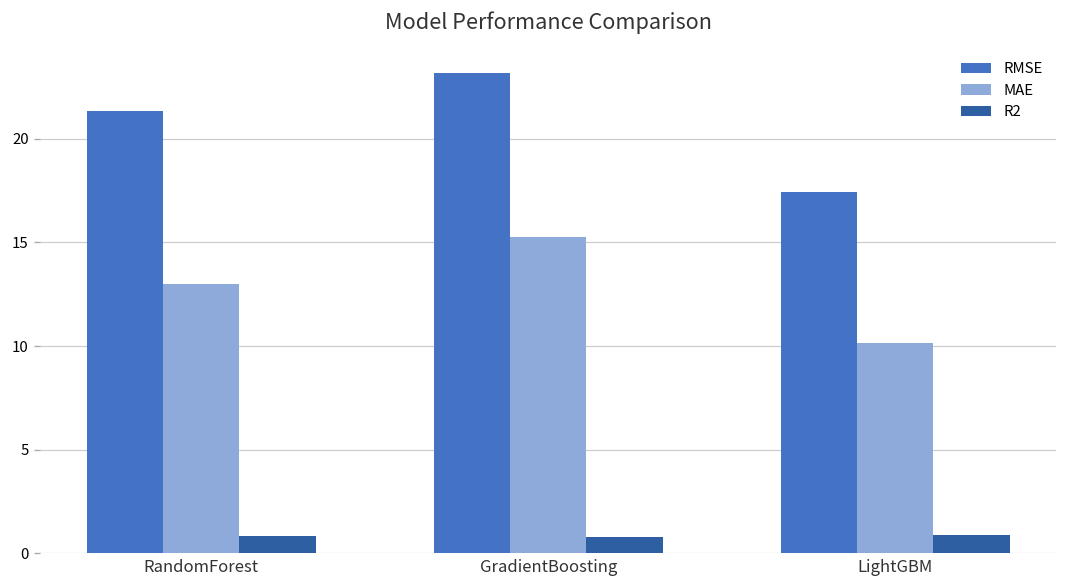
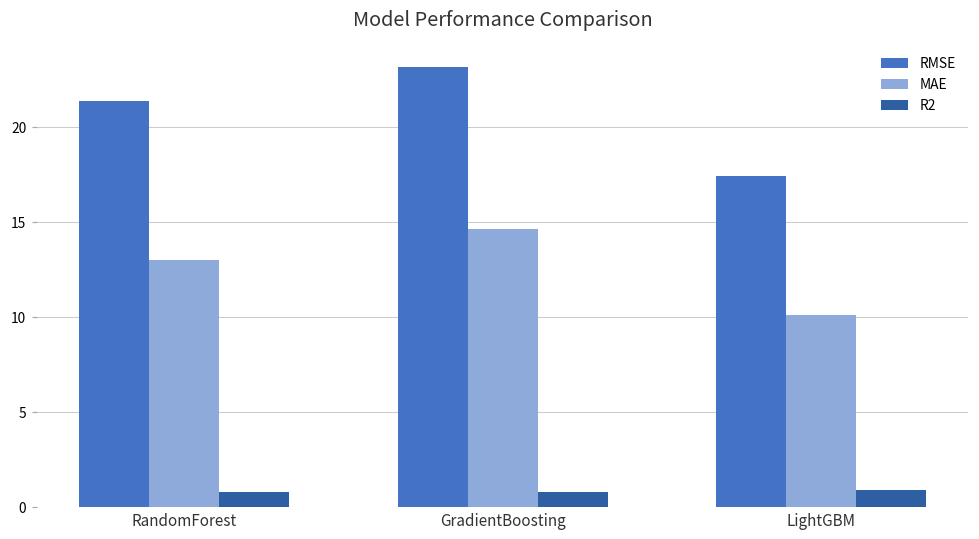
MAE, GradientBoosting: 15.3 -> 14.6
